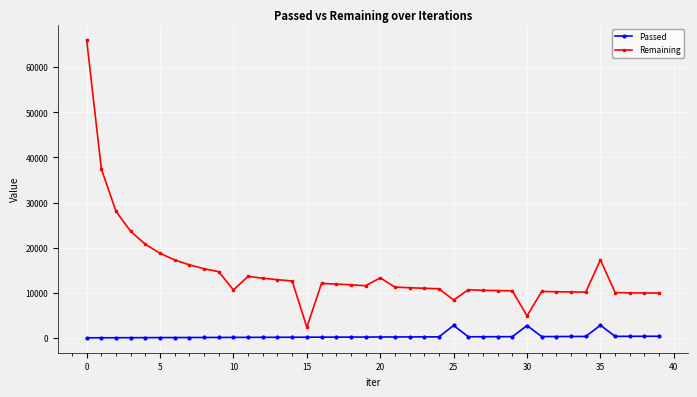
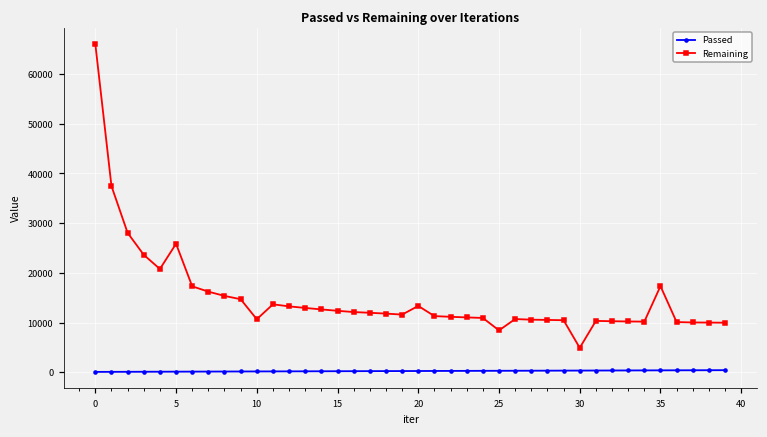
Remaining, 5: 19000 -> 26000
Remaining, 15: 2000 -> 12000
Passed, 25: 3000 -> 0
Passed, 30: 3000 -> 0
Passed, 35: 3000 -> 0
